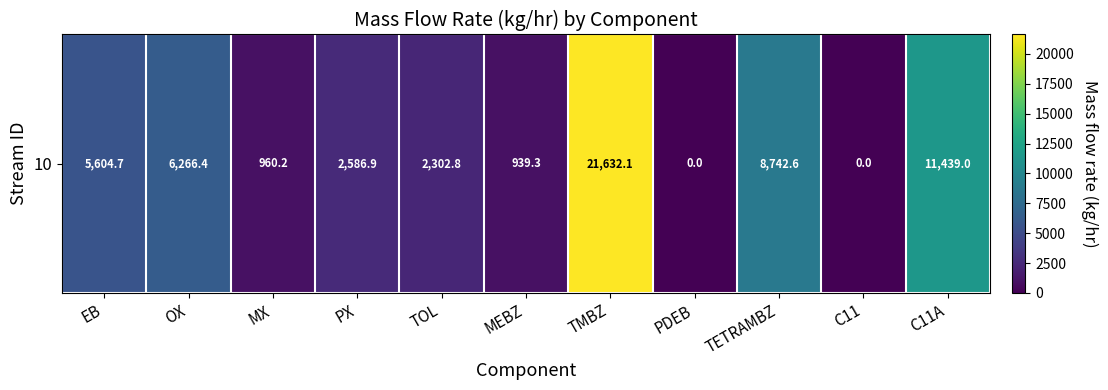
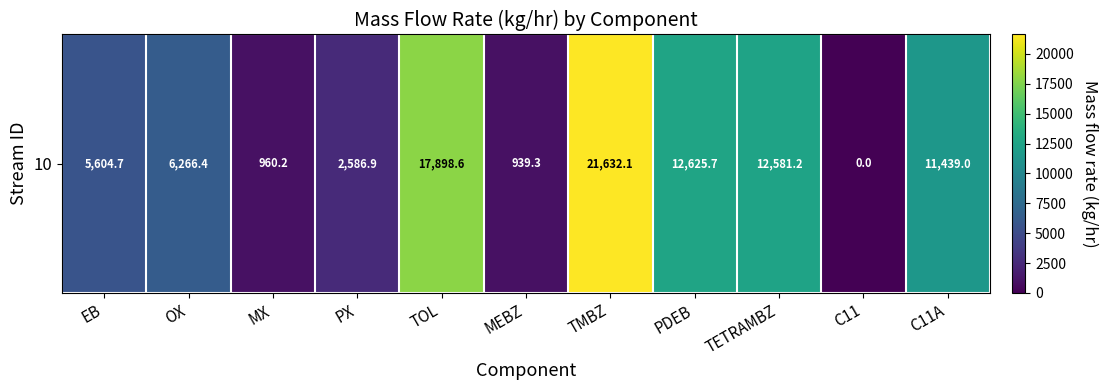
10, TOL: 2,302.8 -> 17,898.6
10, PDEB: 0.0 -> 12,625.7
10, TETRAMBZ: 8,742.6 -> 12,581.2
